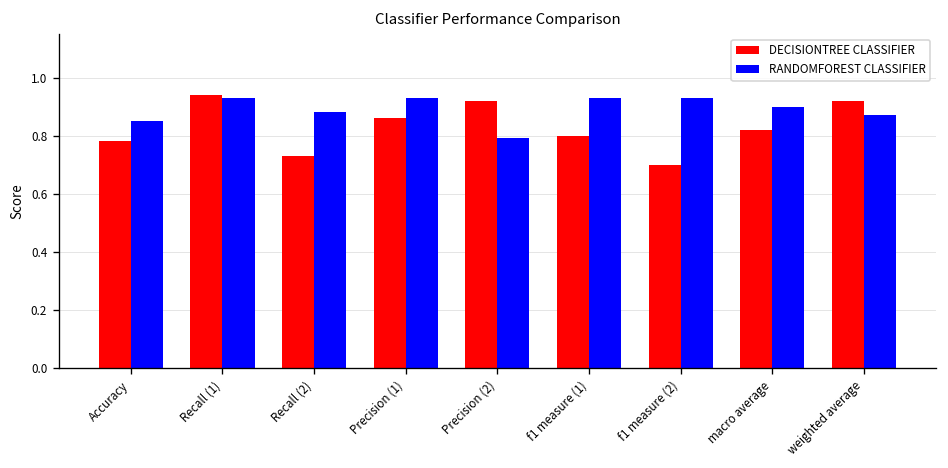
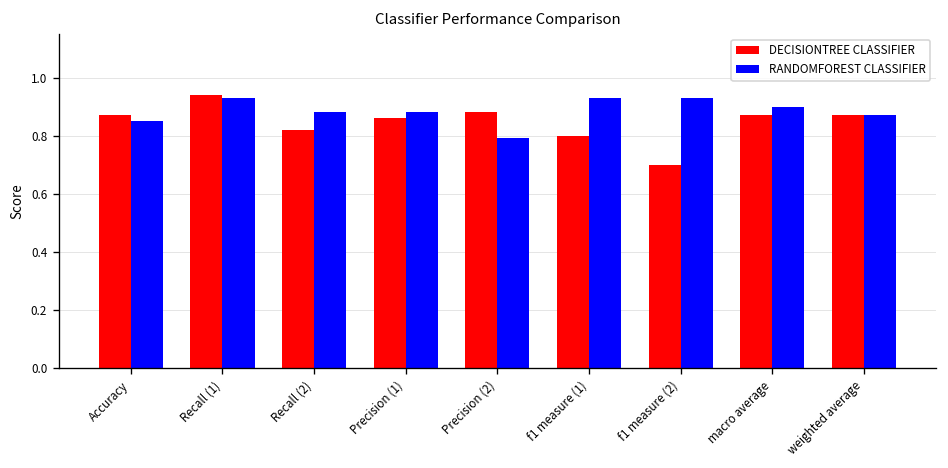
DECISIONTREE CLASSIFIER, Accuracy: 0.78 -> 0.87
DECISIONTREE CLASSIFIER, Recall (2): 0.73 -> 0.82
RANDOMFOREST CLASSIFIER, Precision (1): 0.93 -> 0.88
DECISIONTREE CLASSIFIER, Precision (2): 0.92 -> 0.88
DECISIONTREE CLASSIFIER, macro average: 0.82 -> 0.87
DECISIONTREE CLASSIFIER, weighted average: 0.92 -> 0.87
